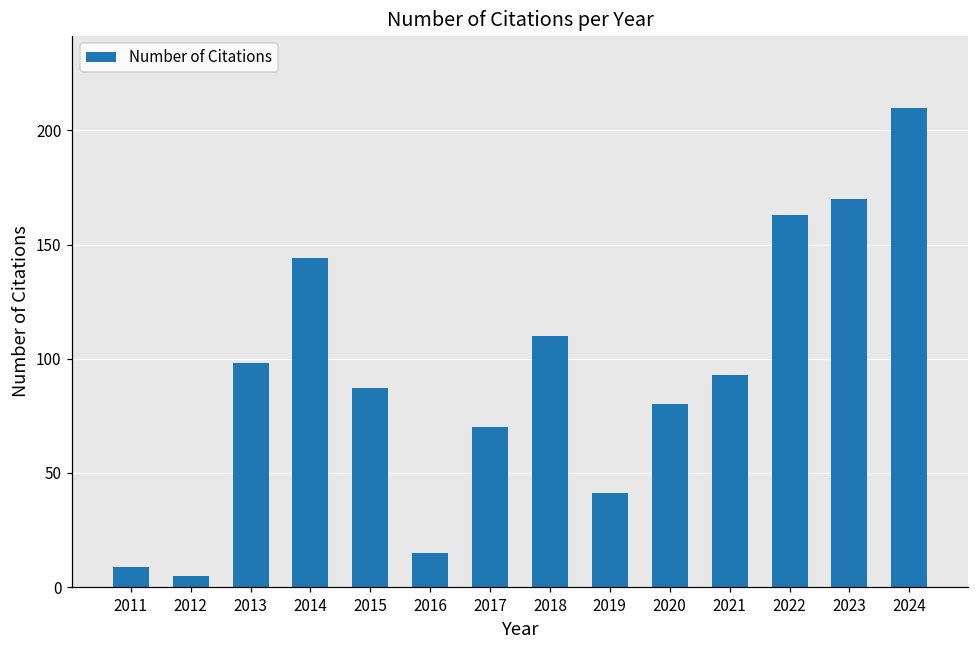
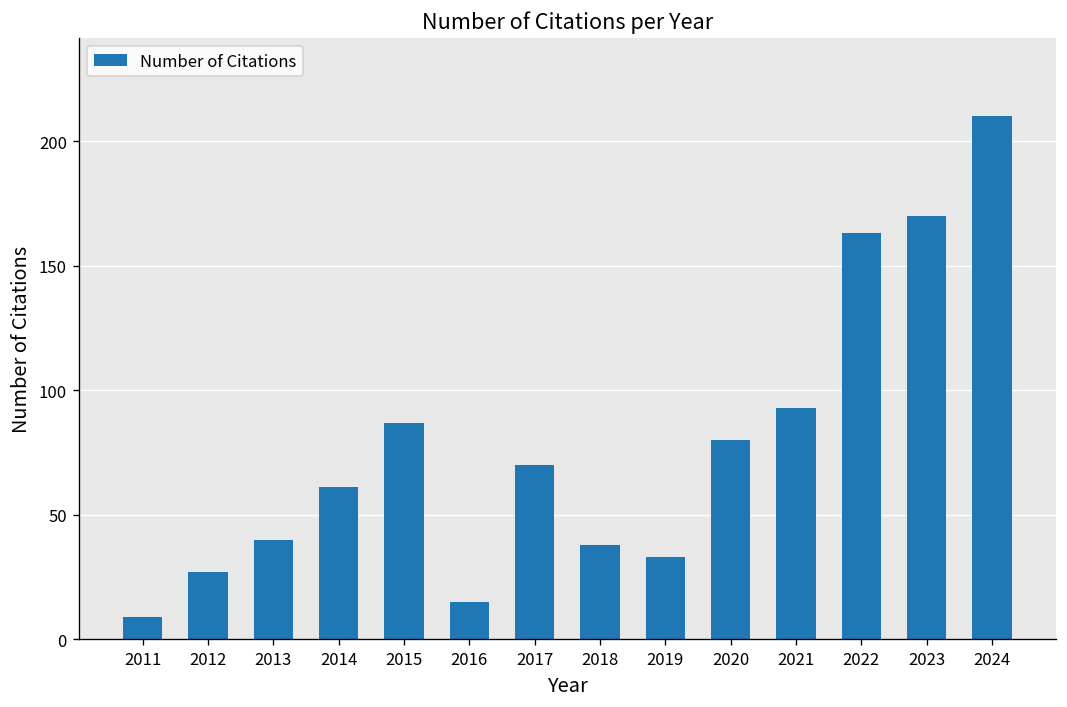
2012: 5 -> 27
2013: 98 -> 40
2014: 144 -> 61
2018: 110 -> 38
2019: 41 -> 33
